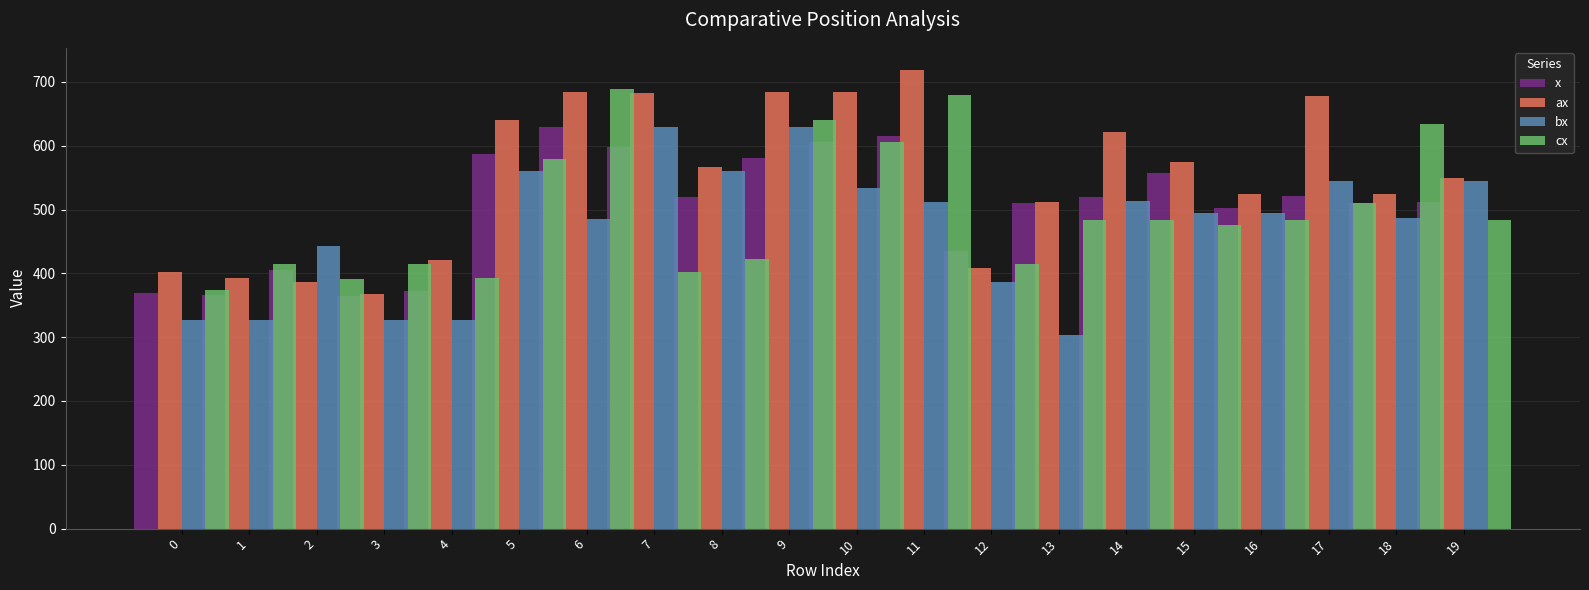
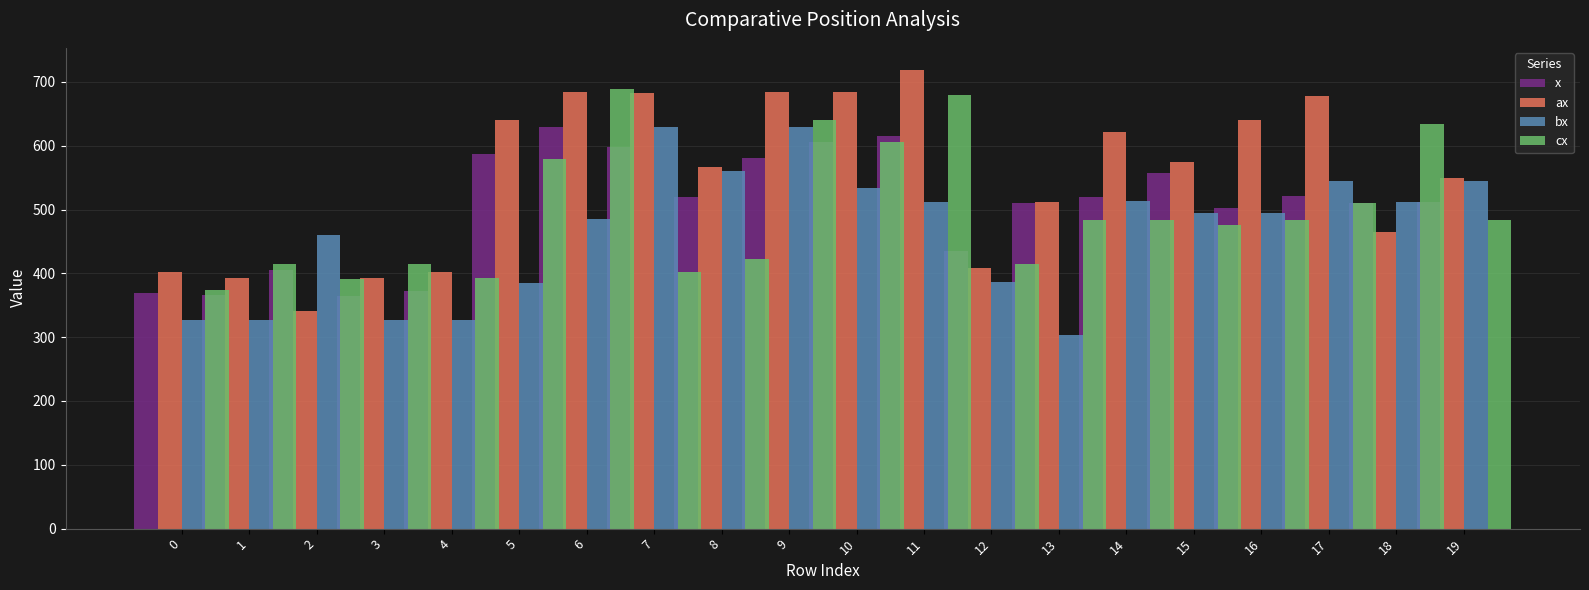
ax, 2: 390 -> 340
bx, 2: 440 -> 460
ax, 3: 370 -> 390
ax, 4: 420 -> 400
bx, 5: 560 -> 390
ax, 16: 520 -> 640
ax, 18: 520 -> 470
bx, 18: 490 -> 510
